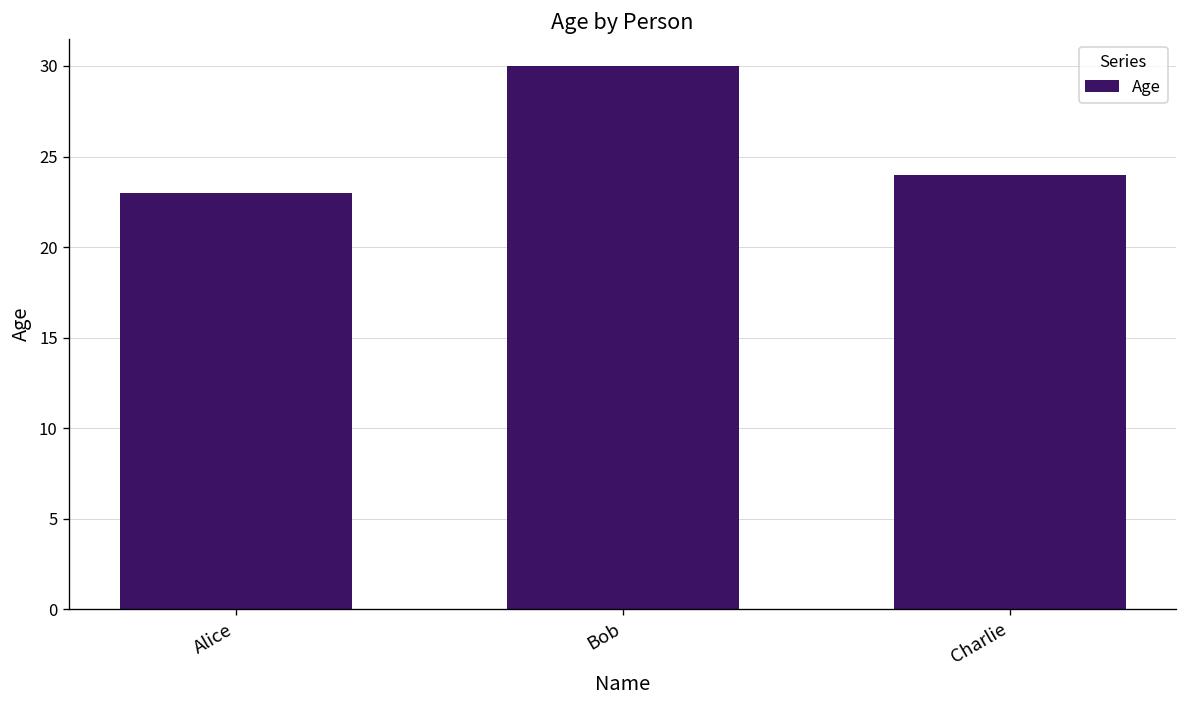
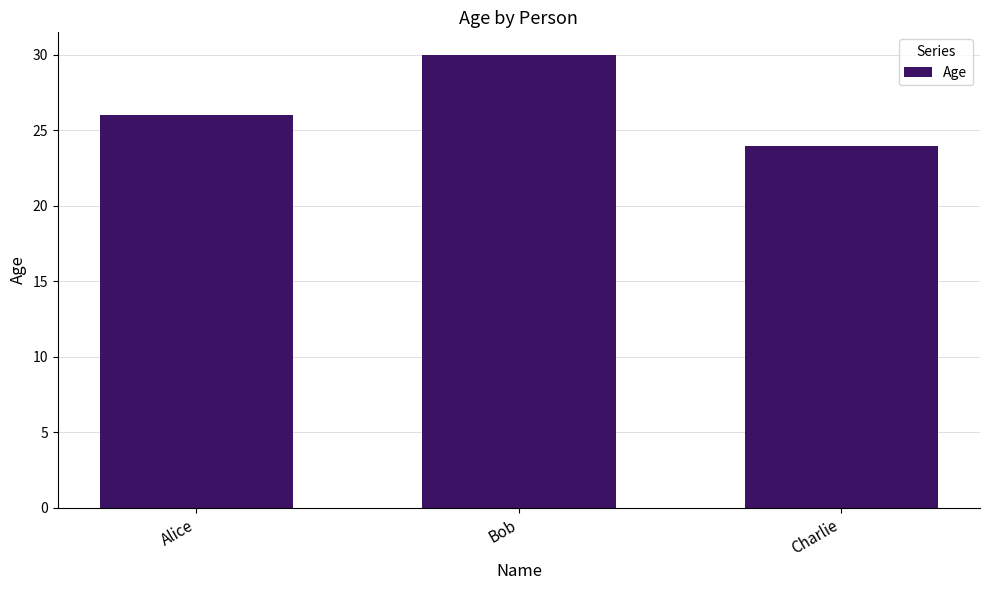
Alice: 23 -> 26
